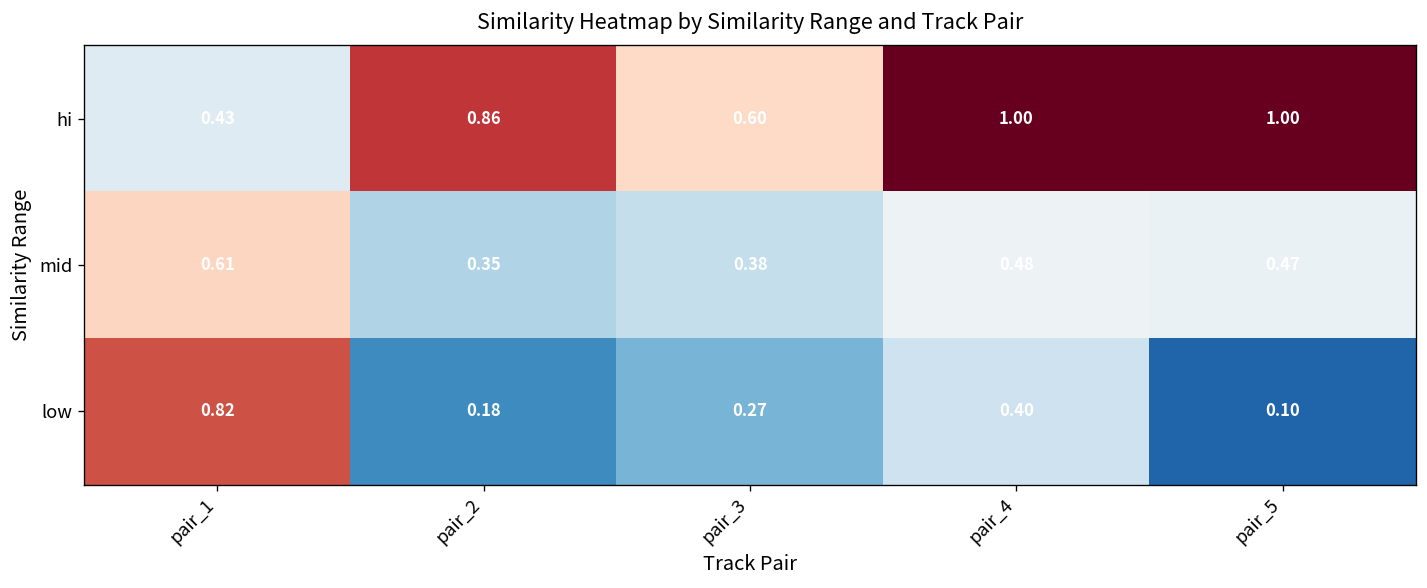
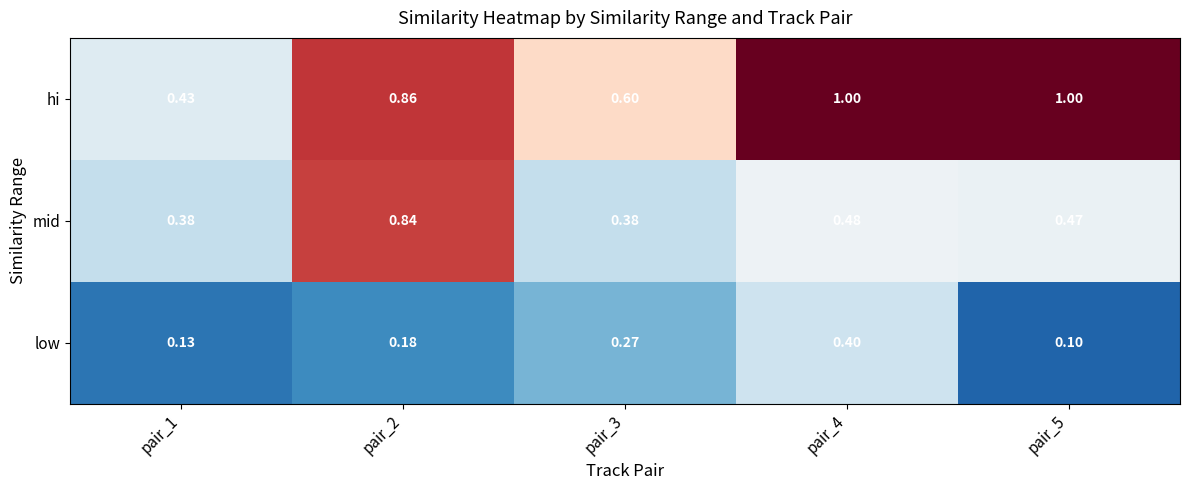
mid, pair_1: 0.61 -> 0.38
mid, pair_2: 0.35 -> 0.84
low, pair_1: 0.82 -> 0.13
